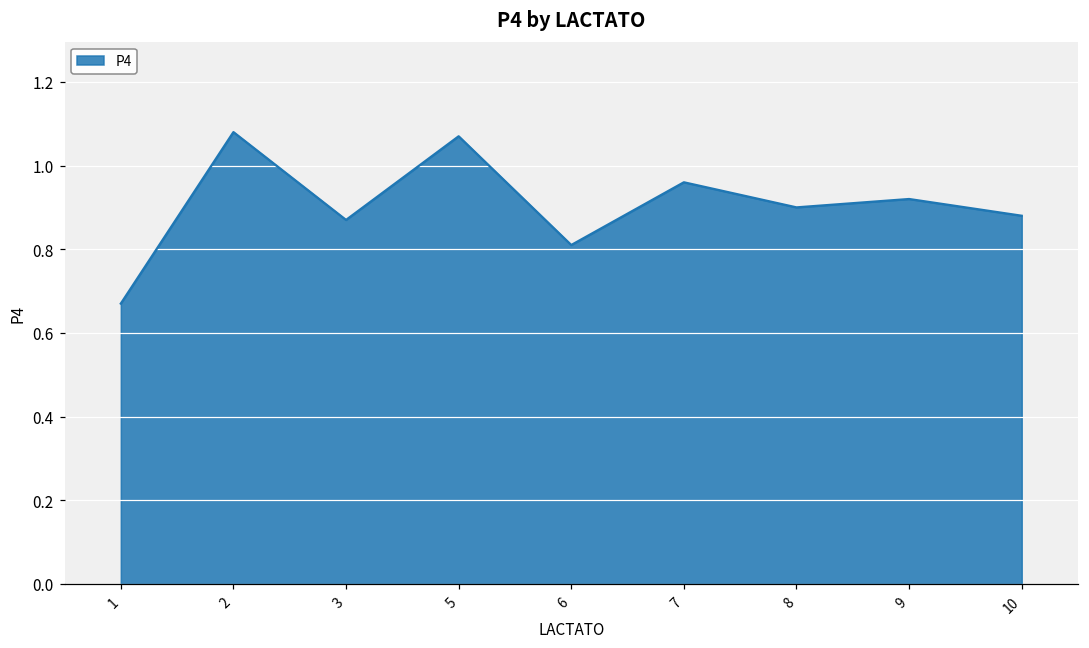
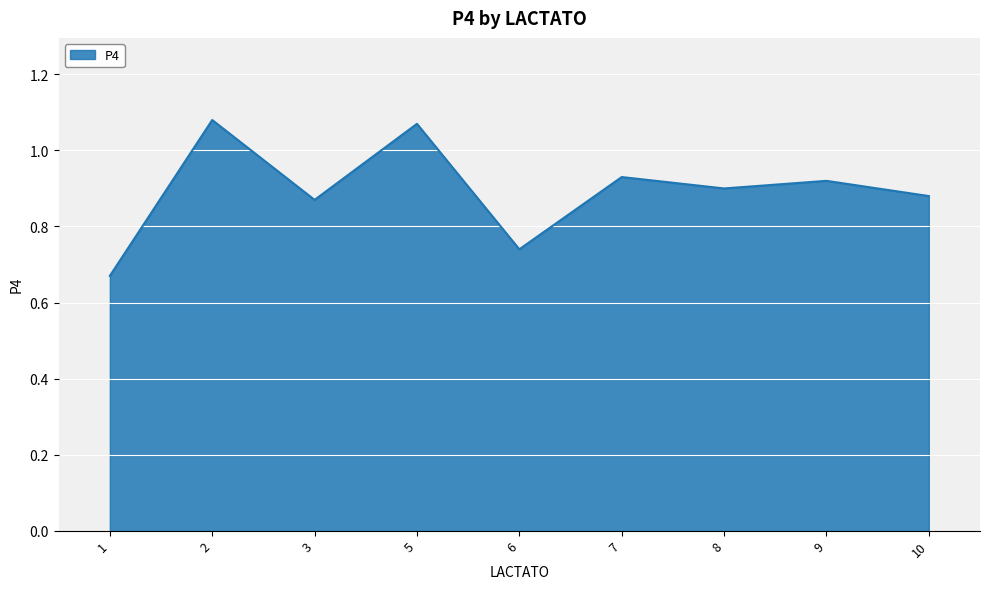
6: 0.81 -> 0.74
7: 0.96 -> 0.93
